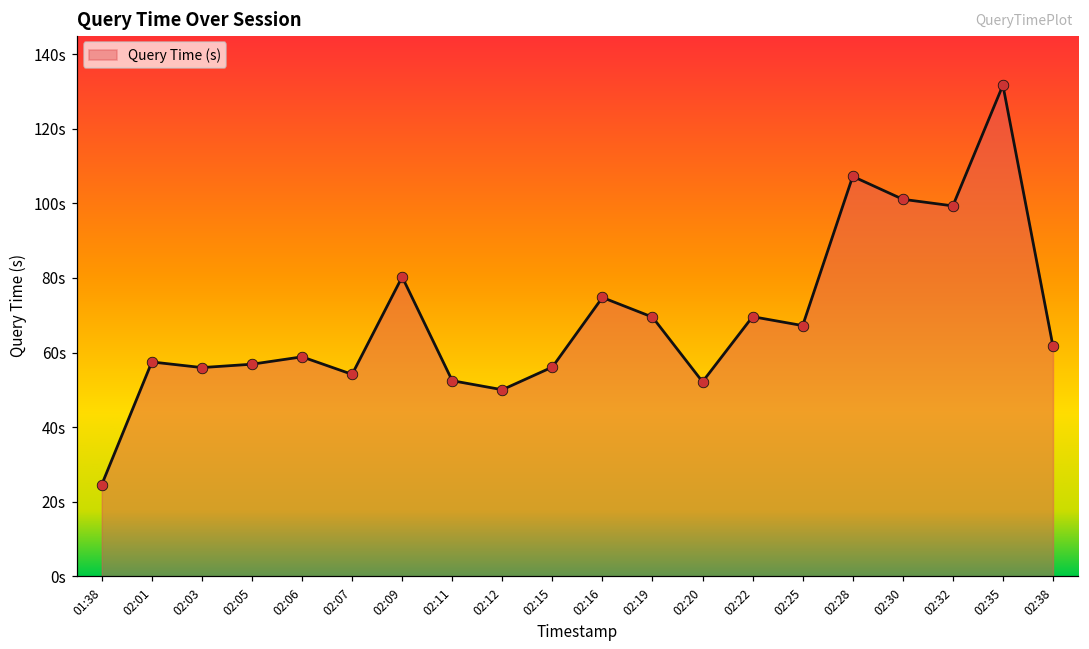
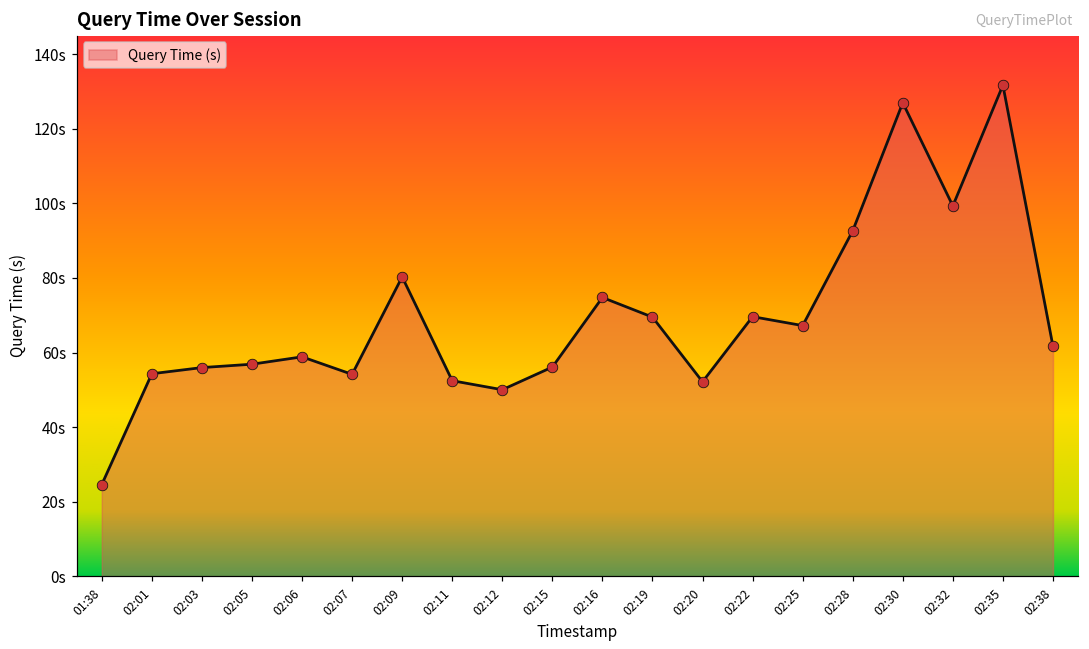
02:01: 57s -> 54s
02:28: 107s -> 93s
02:30: 101s -> 127s
